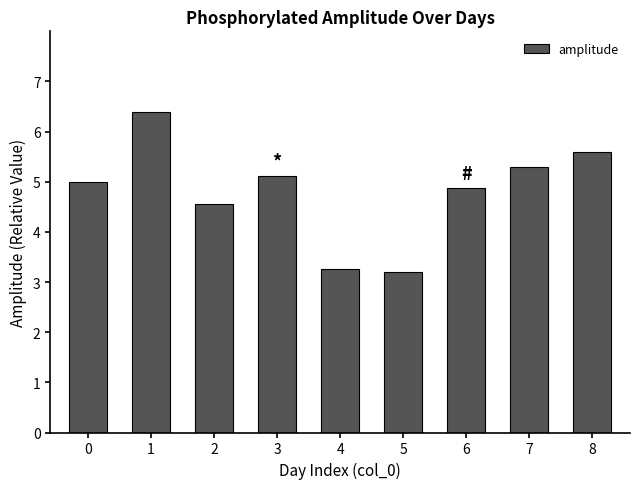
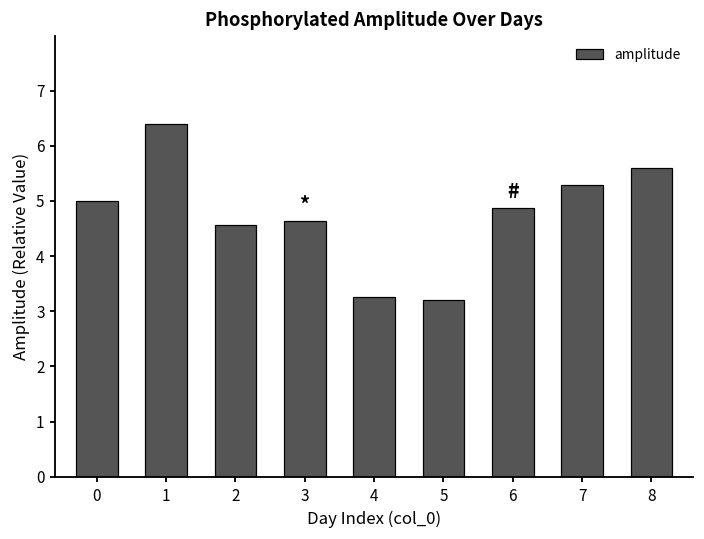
3: 5.1 -> 4.6
